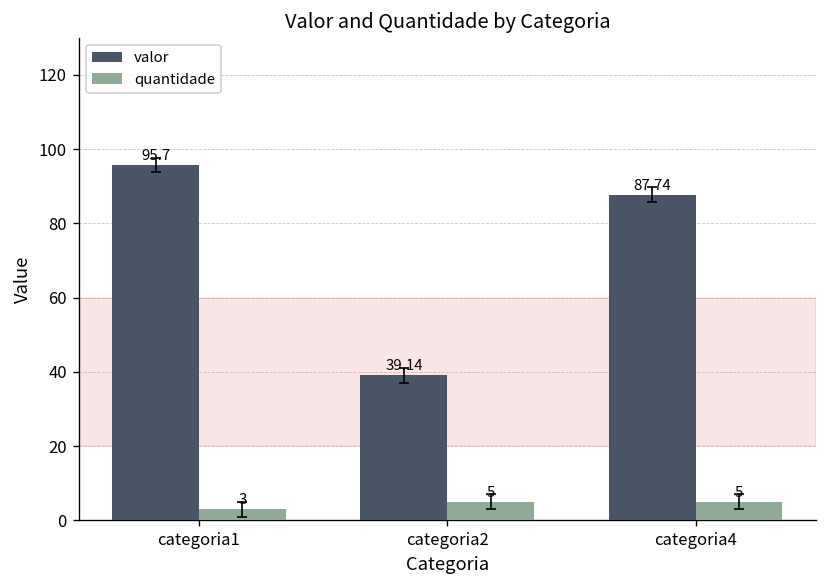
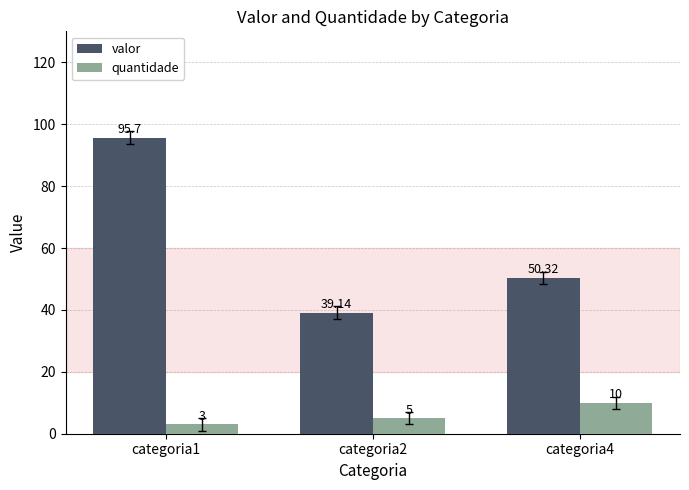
valor, categoria4: 87.74 -> 50.32
quantidade, categoria4: 5 -> 10
